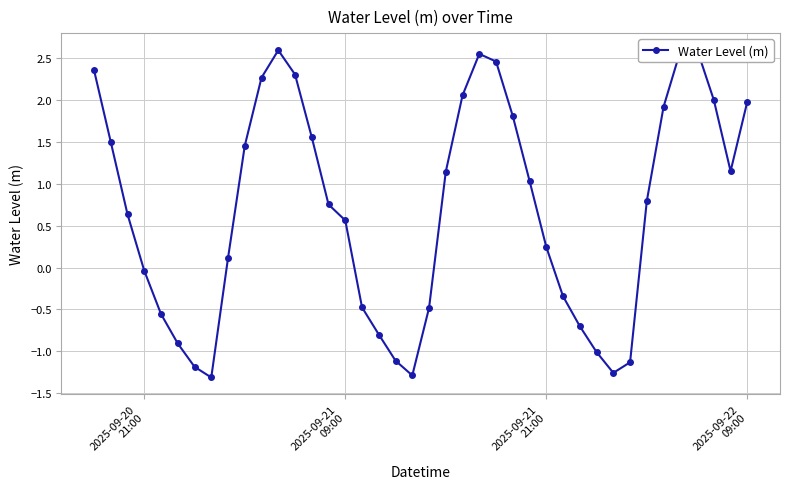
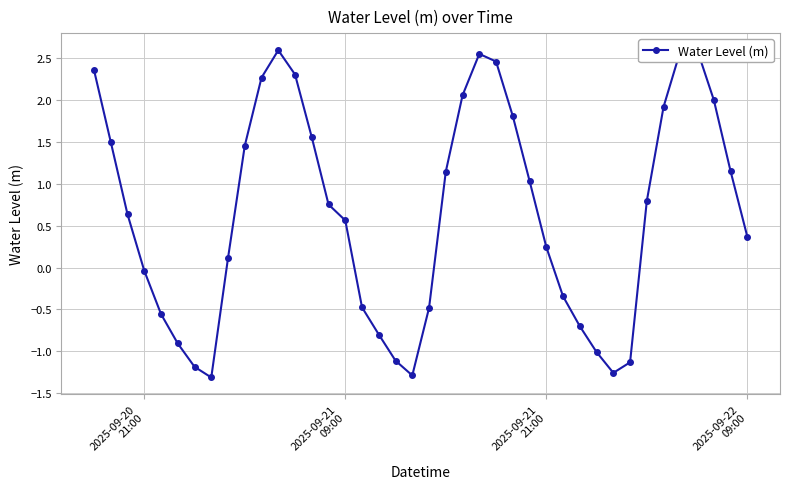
2025-09-22 09:00: 2.0 -> 0.4
